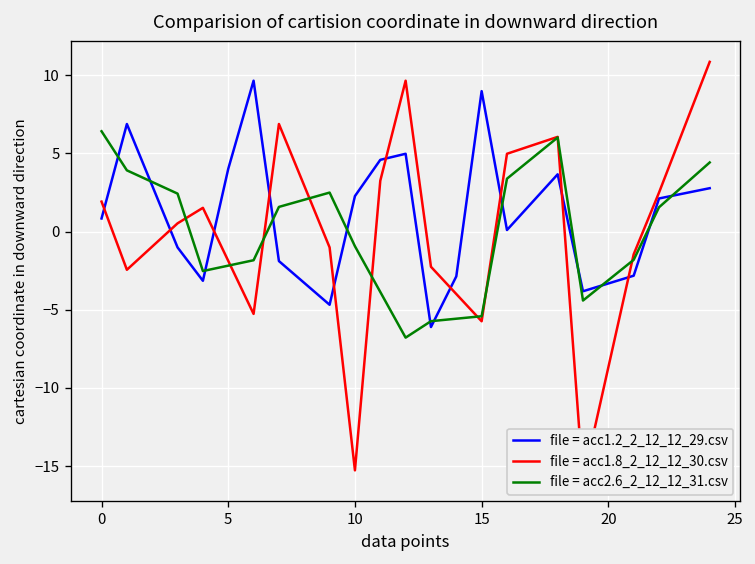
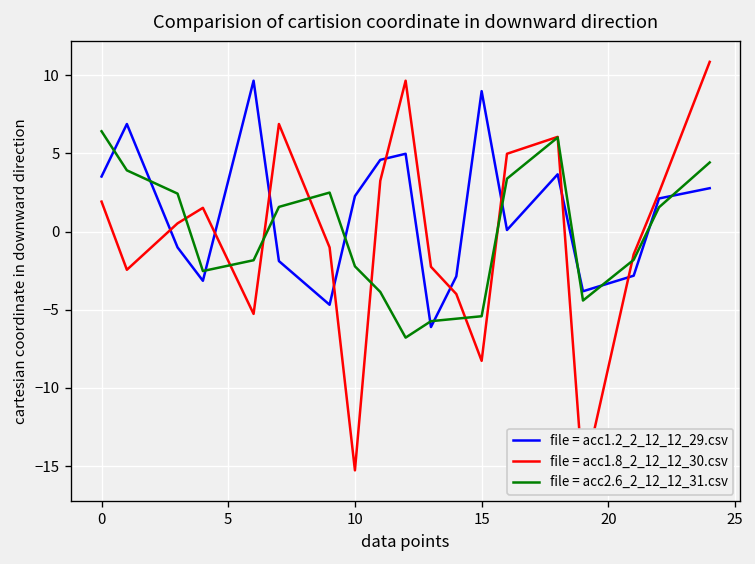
file = acc1.2_2_12_12_29.csv, 0: 0.8 -> 3.5
file = acc1.2_2_12_12_29.csv, 5: 4.0 -> 3.3
file = acc2.6_2_12_12_31.csv, 10: -0.9 -> -2.2
file = acc1.8_2_12_12_30.csv, 15: -5.7 -> -8.3
